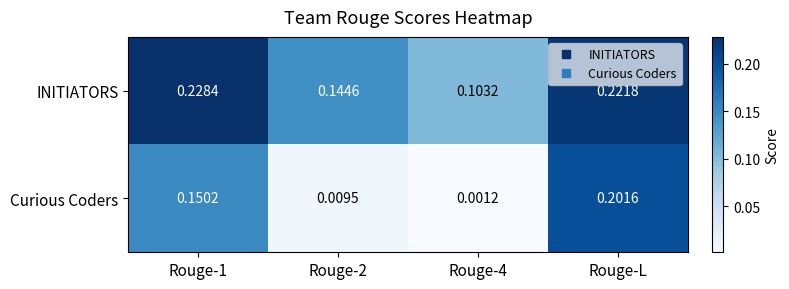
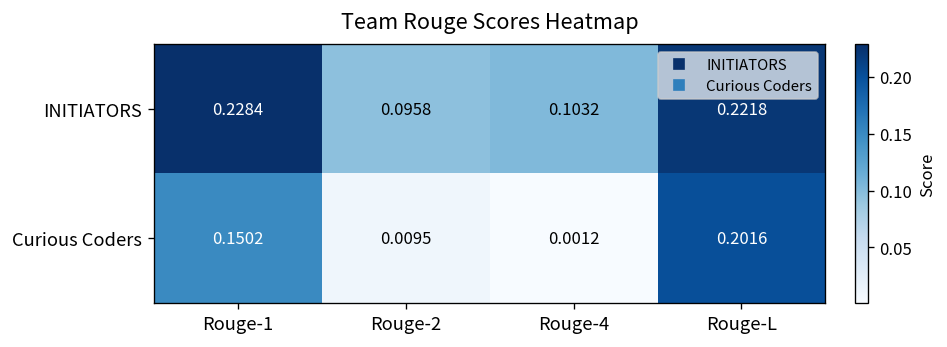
INITIATORS, Rouge-2: 0.1446 -> 0.0958
